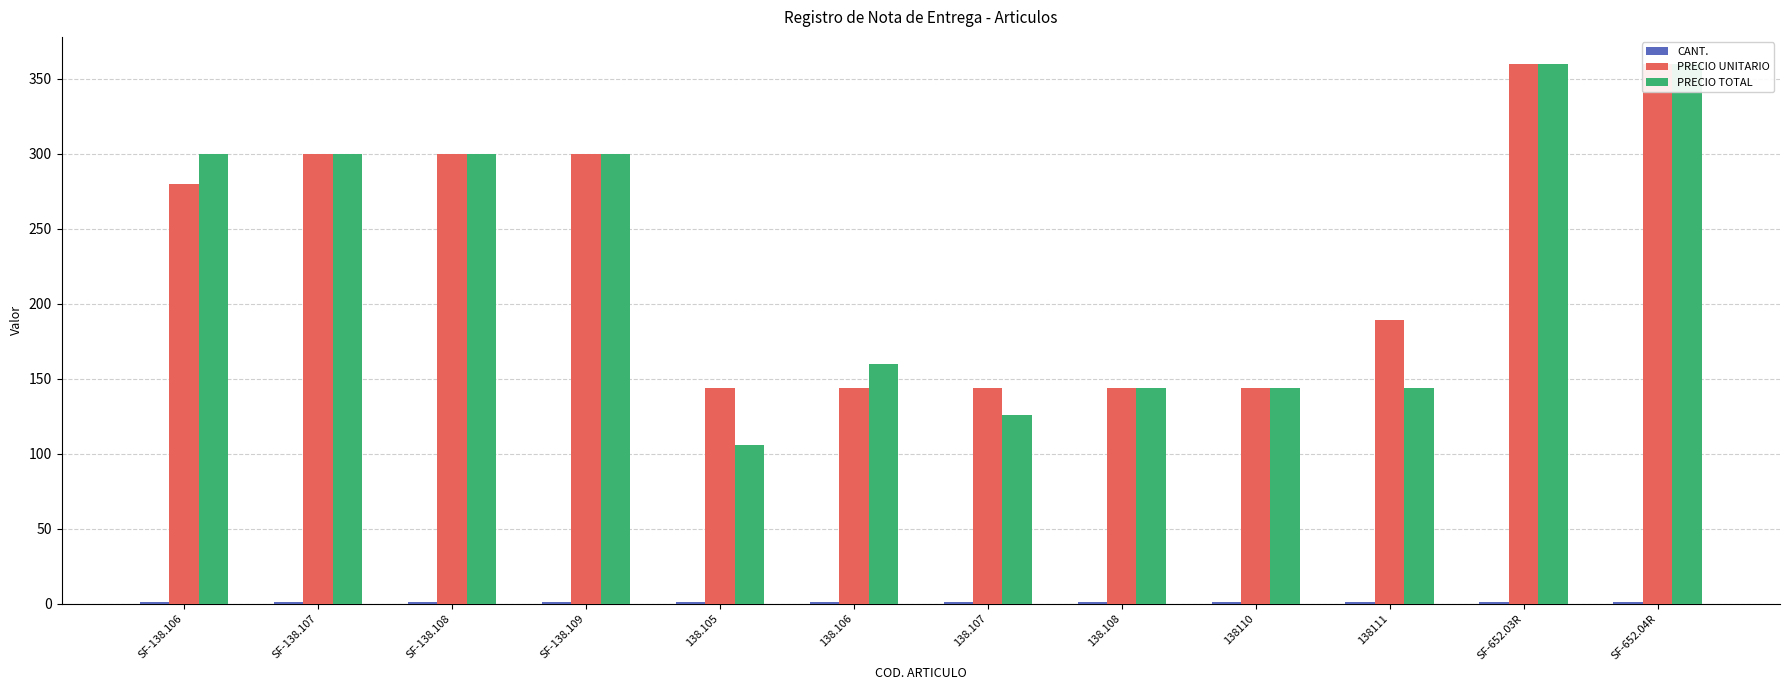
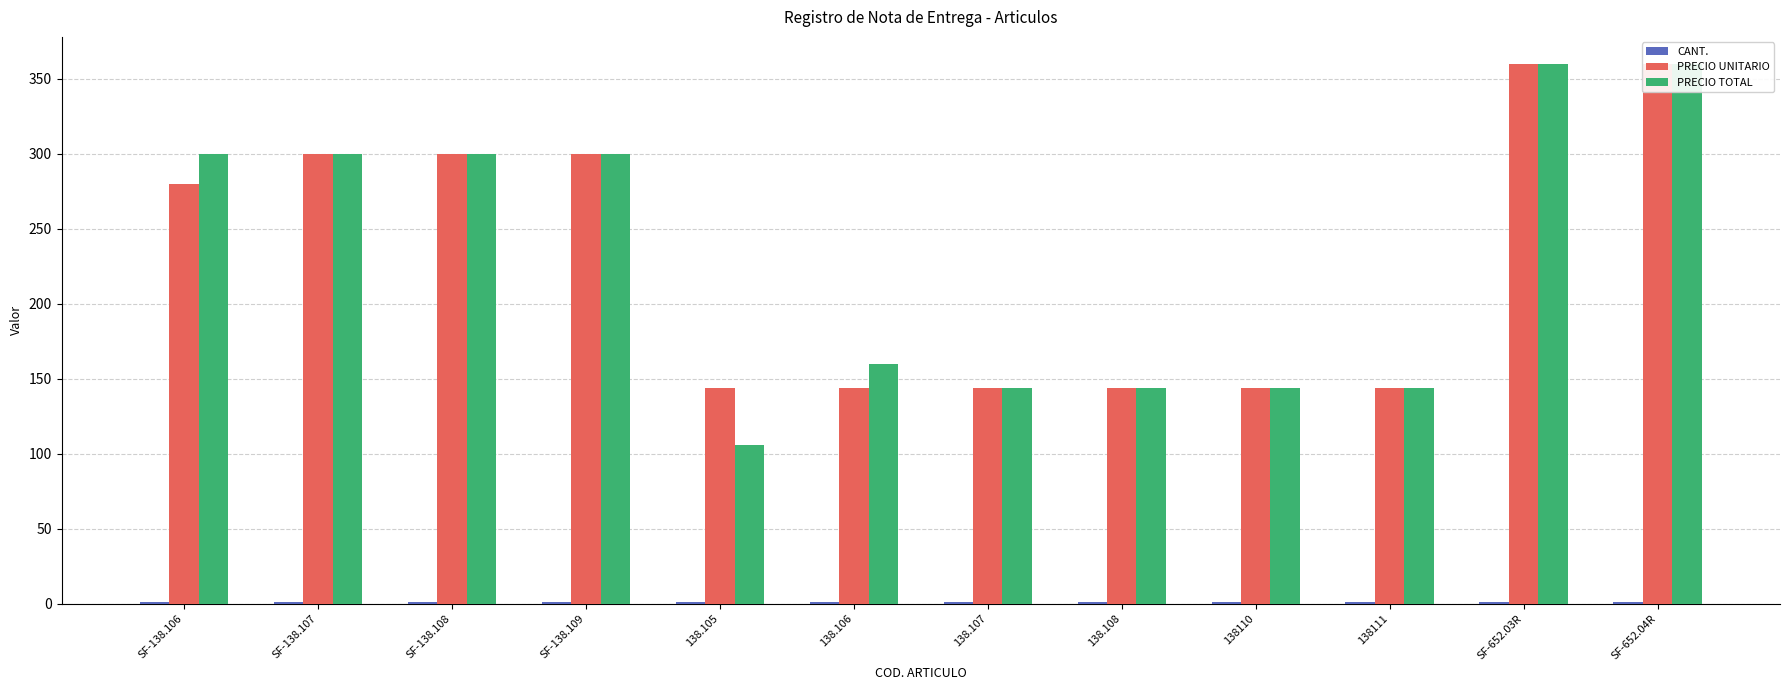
PRECIO TOTAL, 138.107: 126 -> 144
PRECIO UNITARIO, 138111: 189 -> 144
